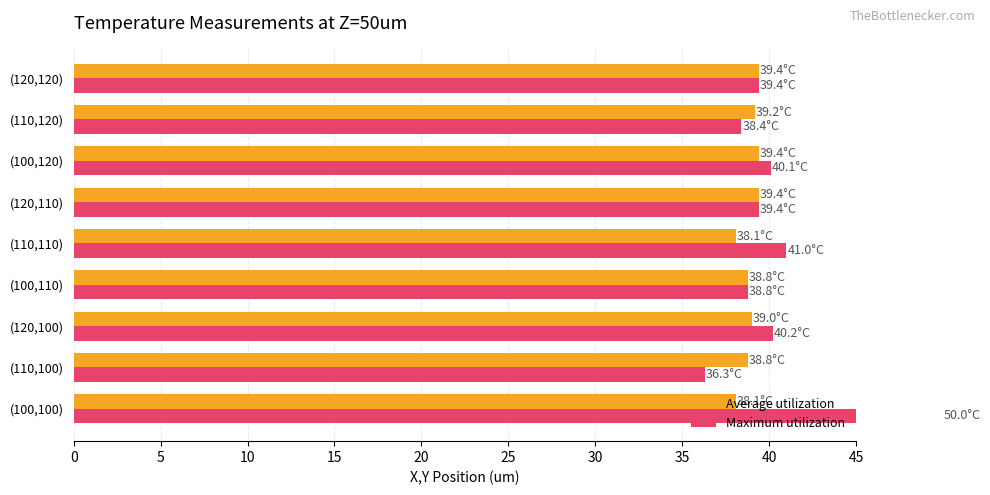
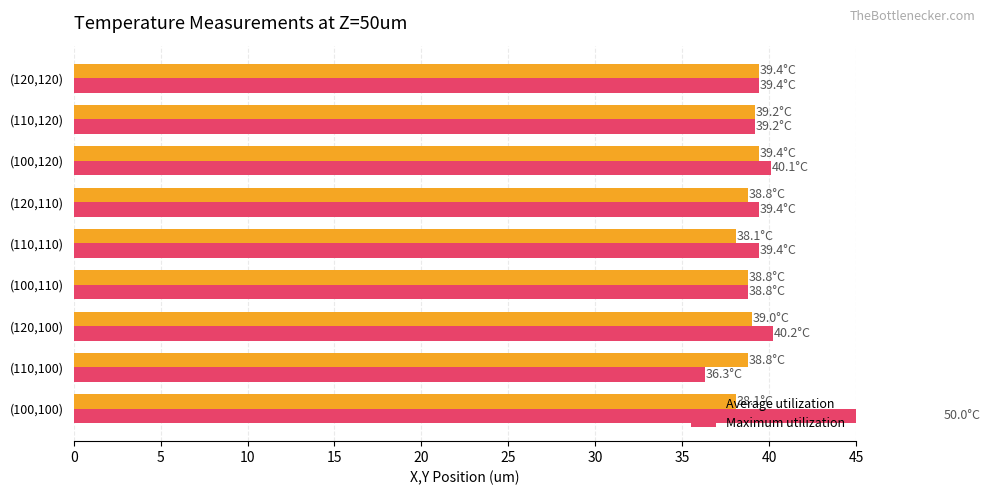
Maximum utilization, (110,120): 38.4°C -> 39.2°C
Average utilization, (120,110): 39.4°C -> 38.8°C
Maximum utilization, (110,110): 41.0°C -> 39.4°C
